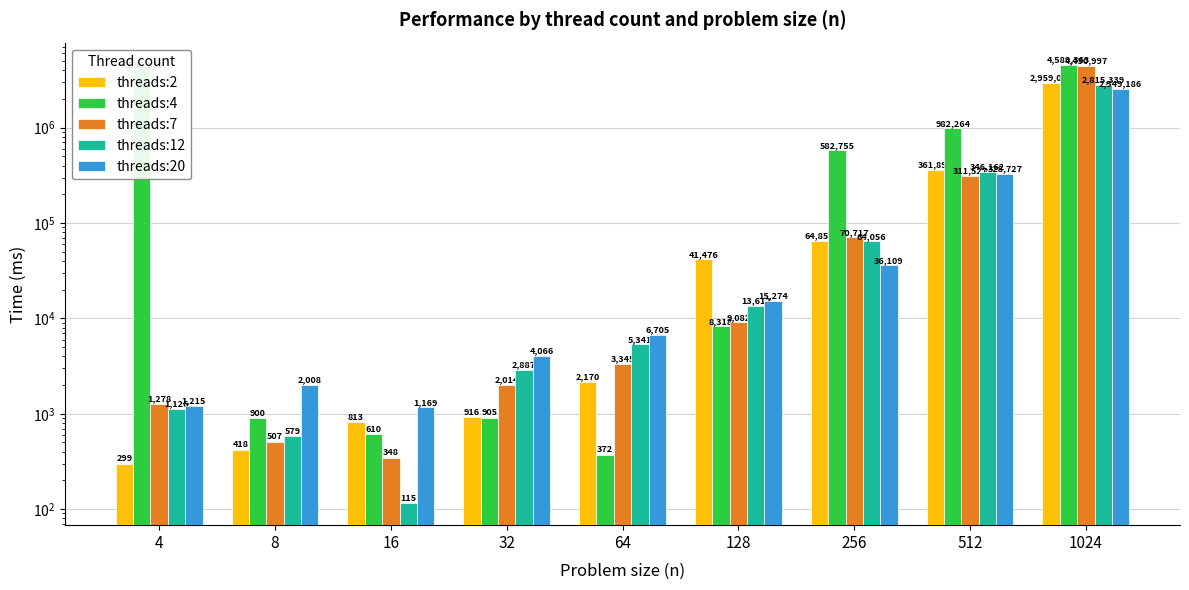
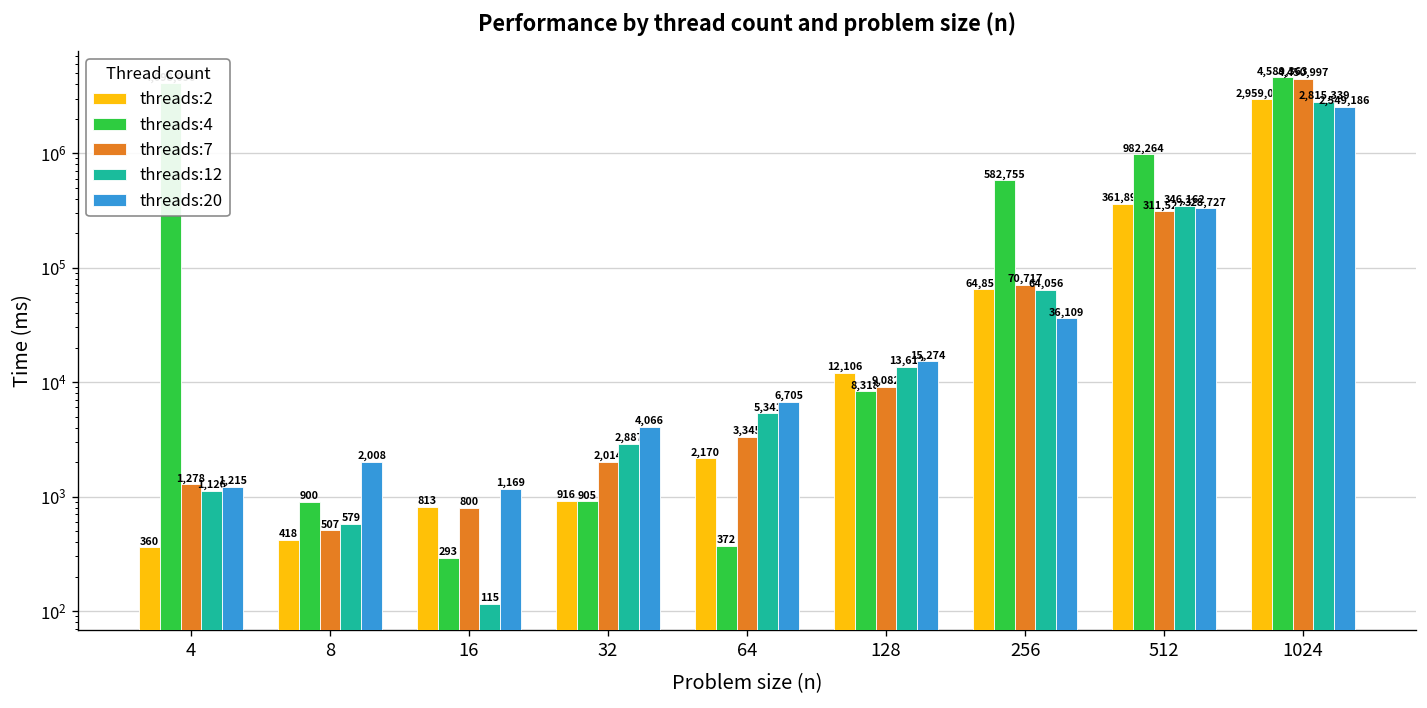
threads:2, 4: 299 -> 360
threads:4, 16: 610 -> 293
threads:7, 16: 348 -> 800
threads:2, 128: 41,476 -> 12,106
